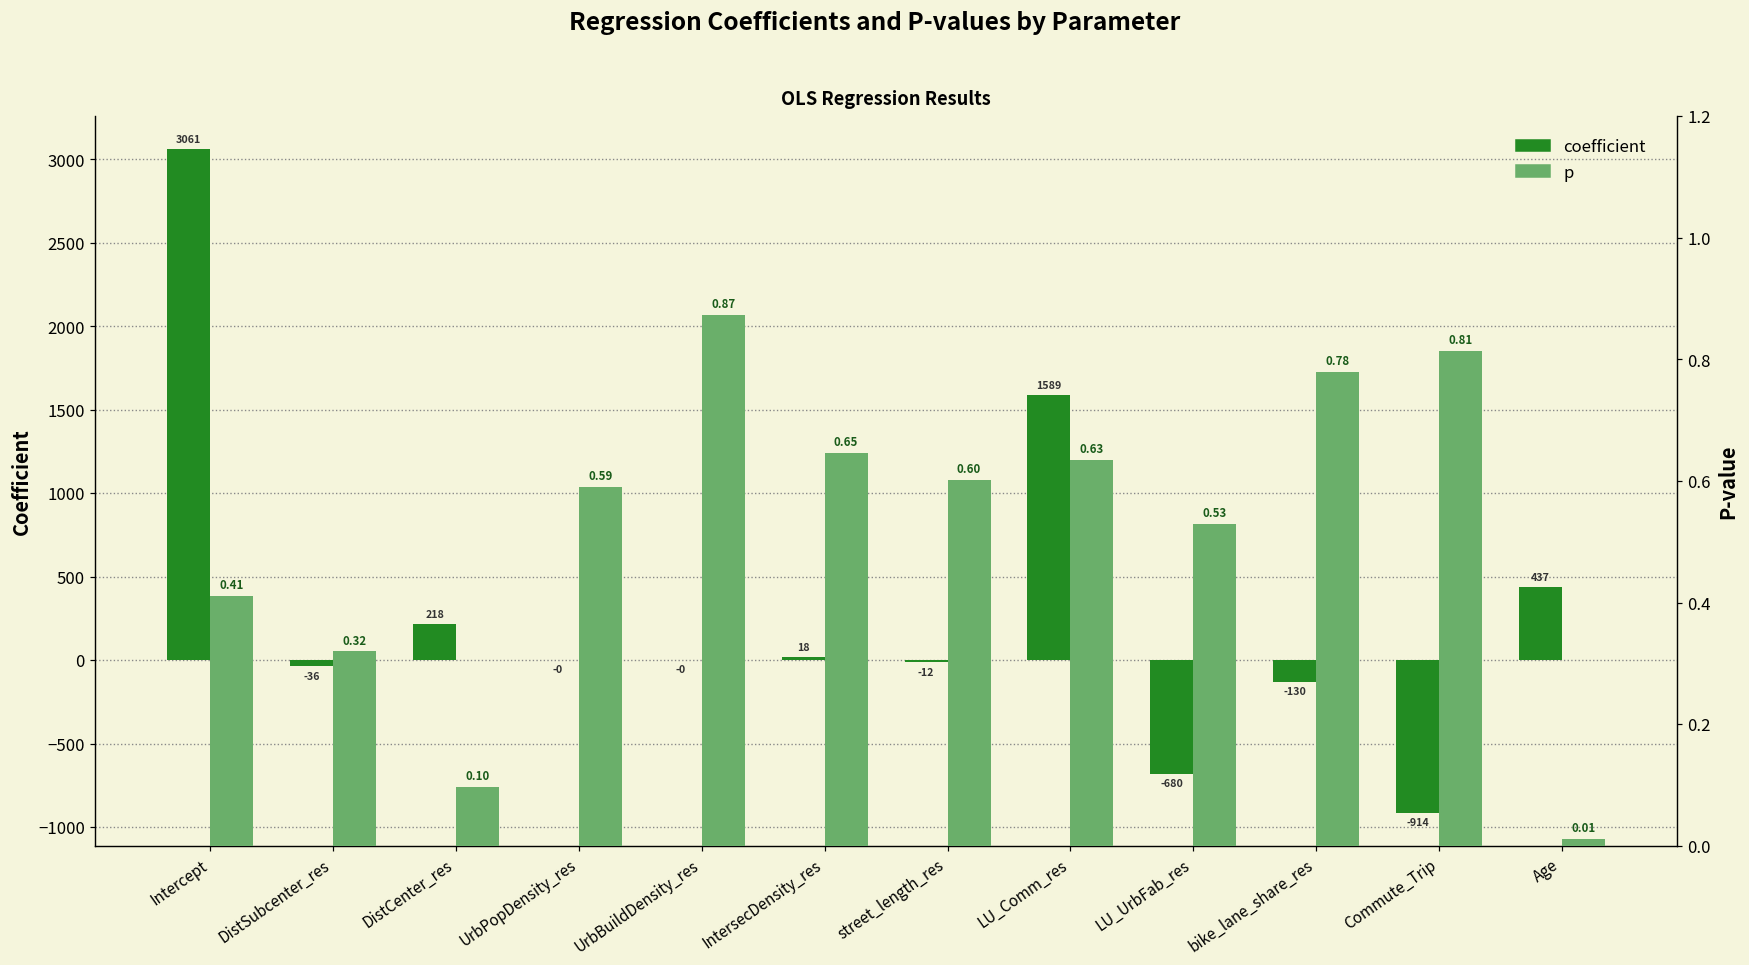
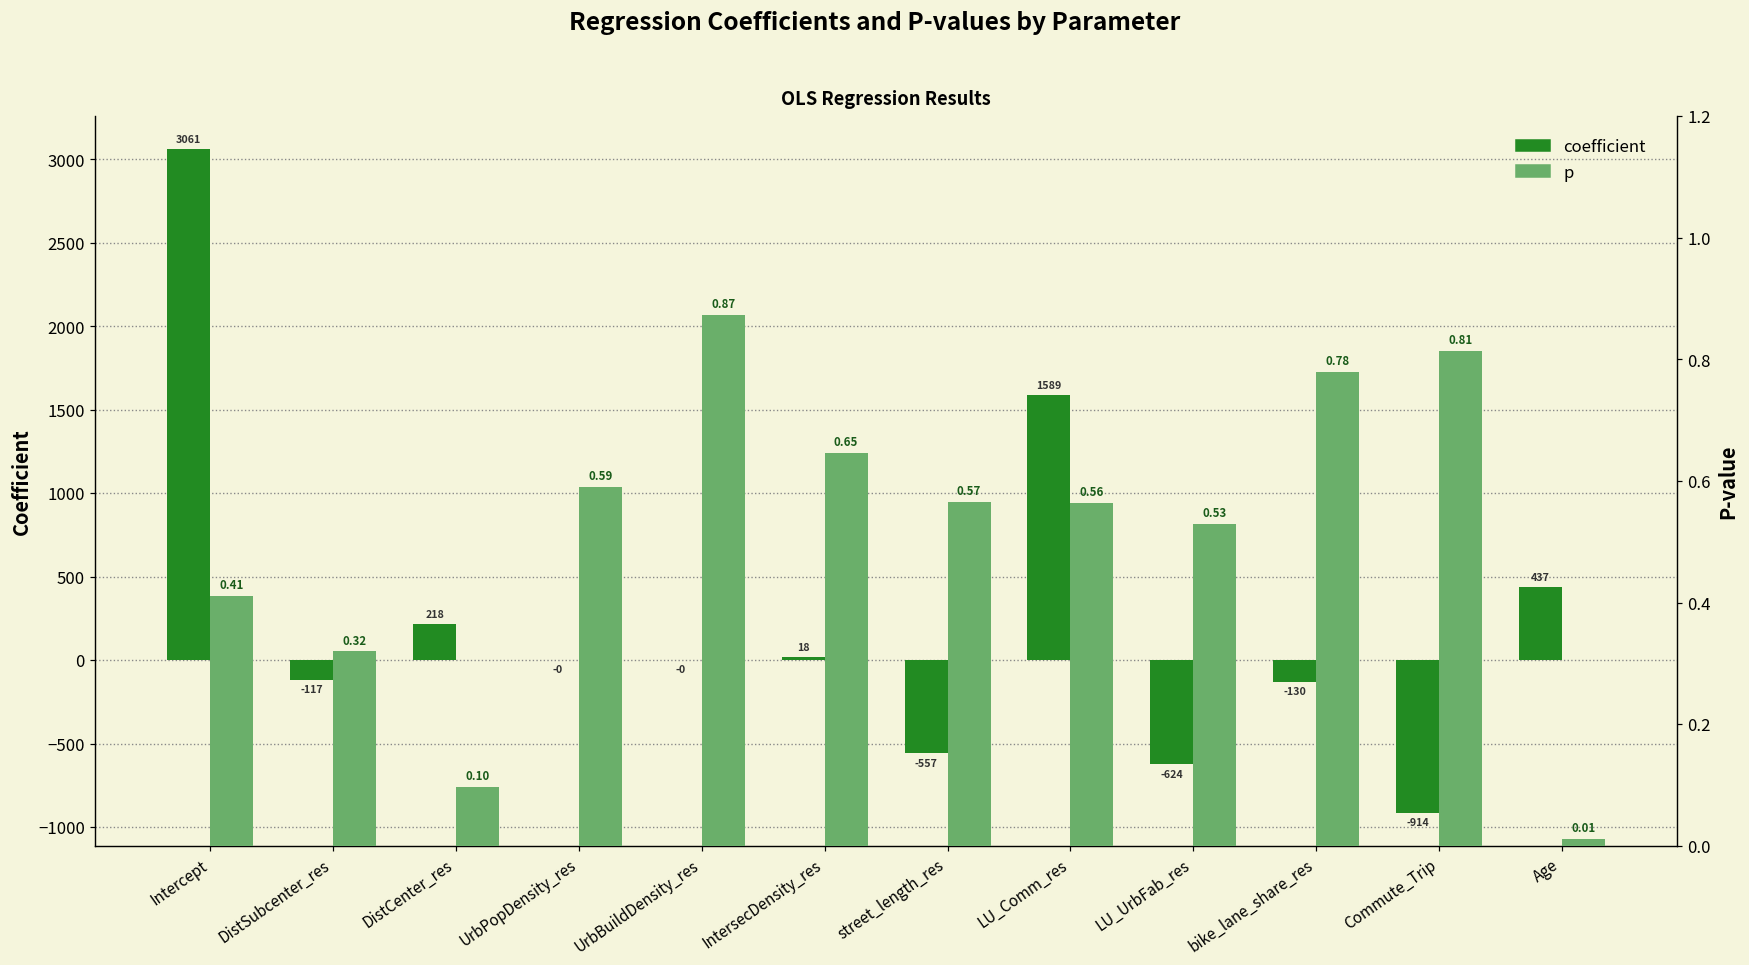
coefficient, DistSubcenter_res: -36 -> -117
coefficient, street_length_res: -12 -> -557
coefficient, LU_UrbFab_res: -680 -> -624
p, street_length_res: 0.60 -> 0.57
p, LU_Comm_res: 0.63 -> 0.56
